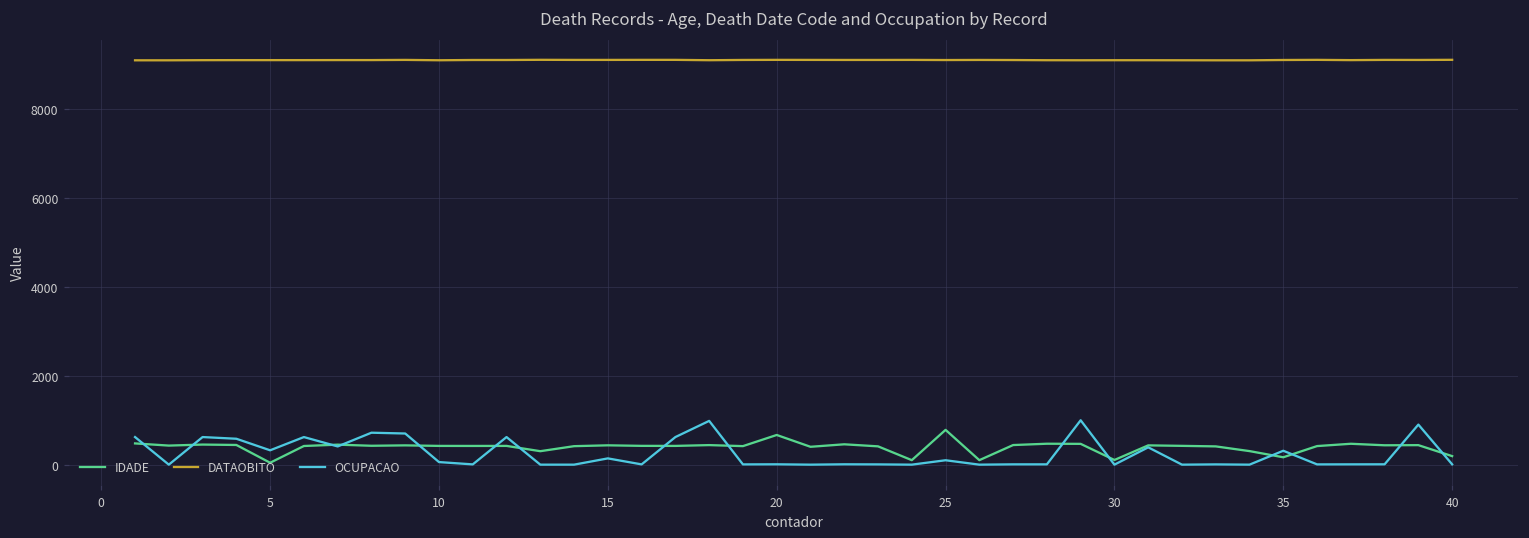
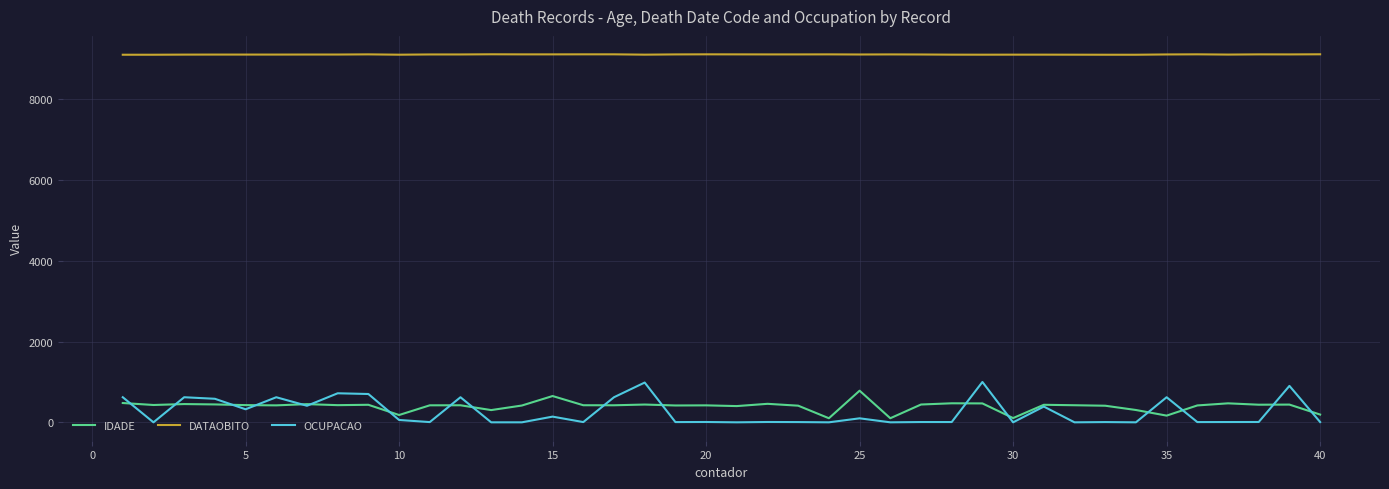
IDADE, 5: 0 -> 400
IDADE, 10: 400 -> 200
IDADE, 15: 400 -> 700
IDADE, 20: 700 -> 400
OCUPACAO, 35: 300 -> 600
